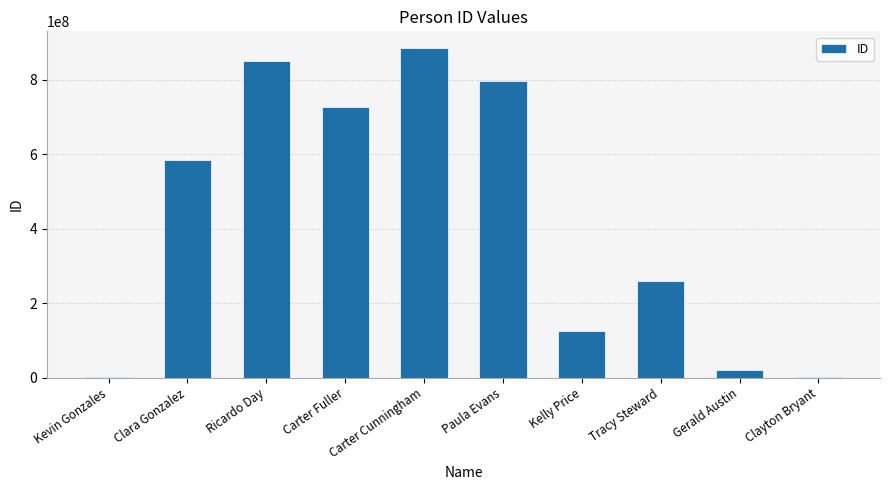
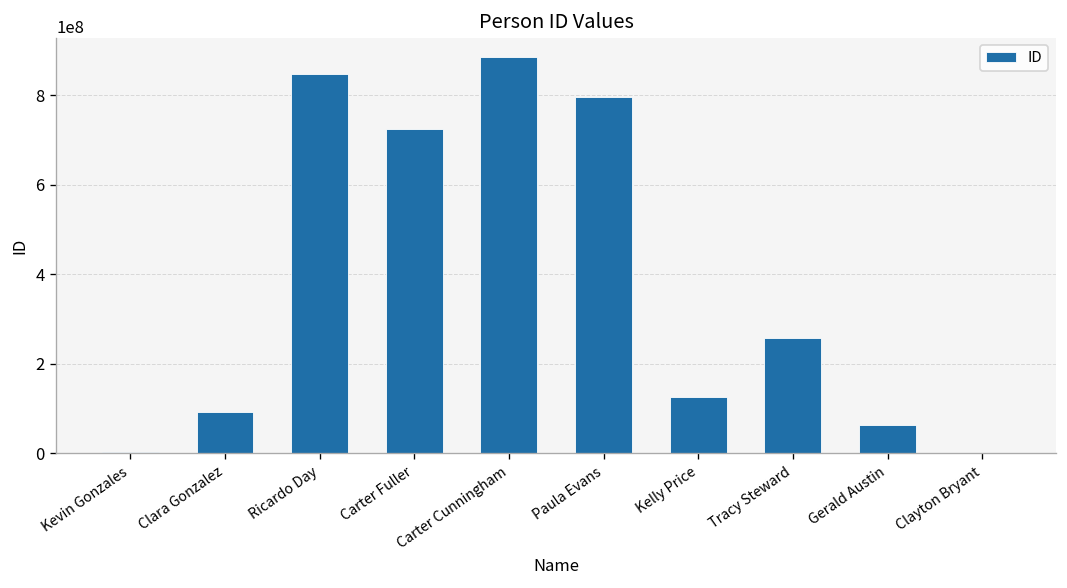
Clara Gonzalez: 580000000 -> 90000000
Gerald Austin: 20000000 -> 60000000
